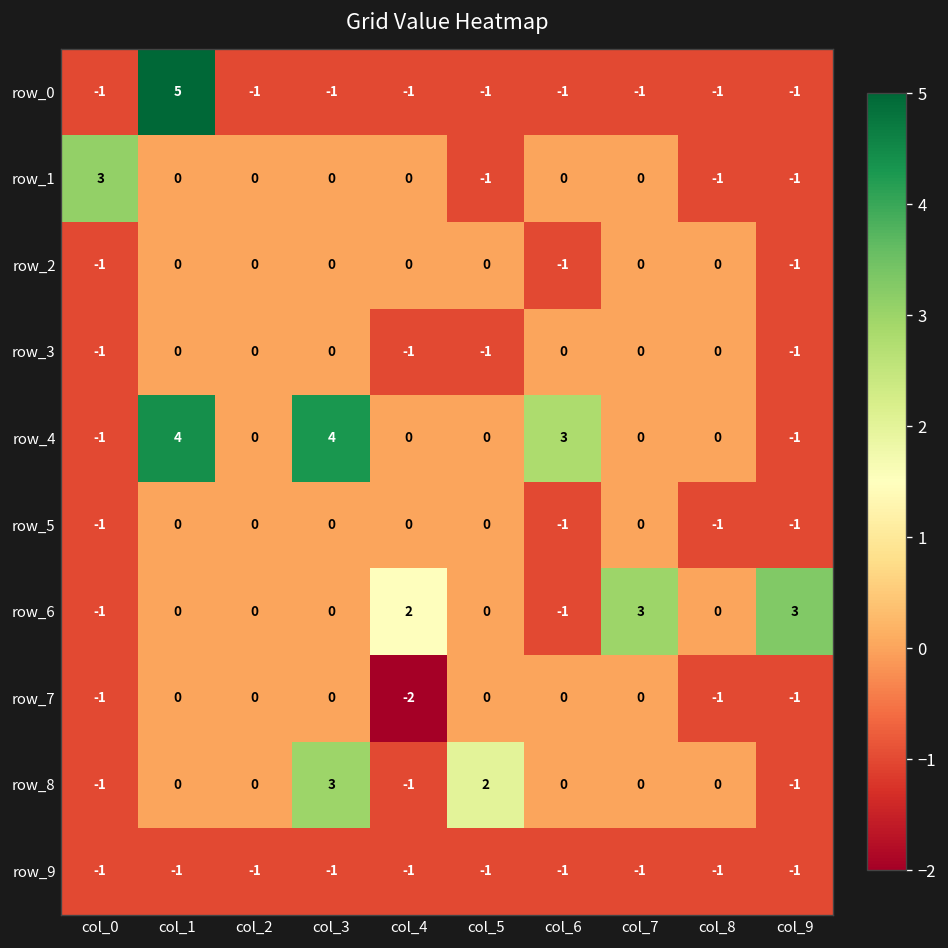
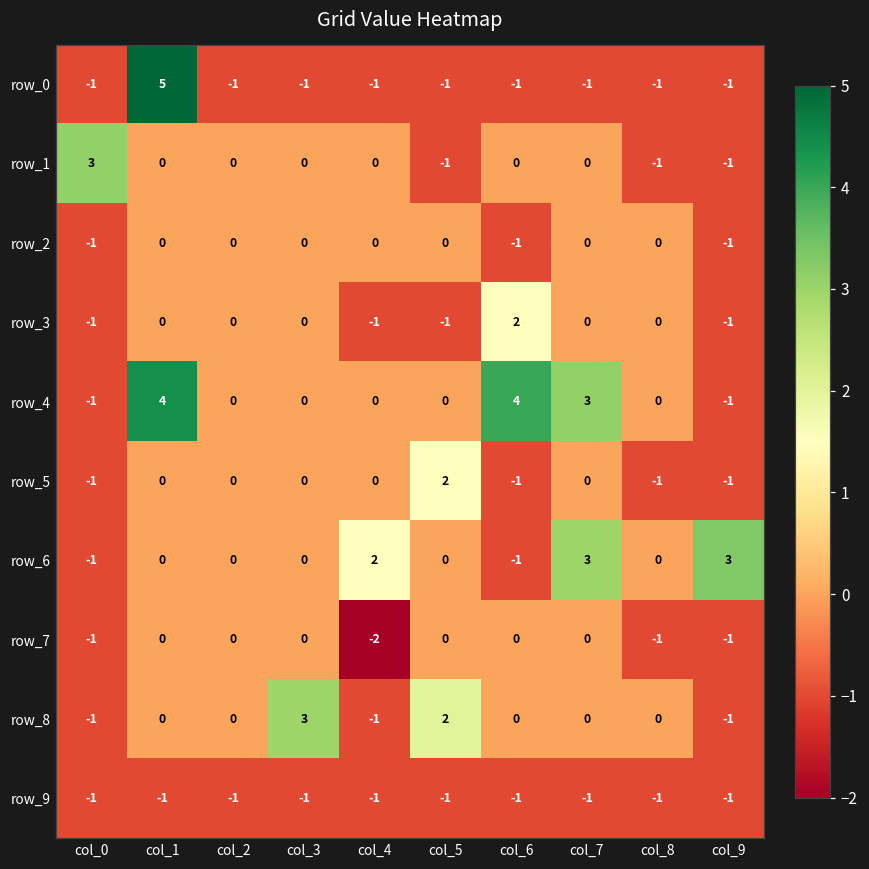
row_3, col_6: 0 -> 2
row_4, col_3: 4 -> 0
row_4, col_6: 3 -> 4
row_4, col_7: 0 -> 3
row_5, col_5: 0 -> 2
